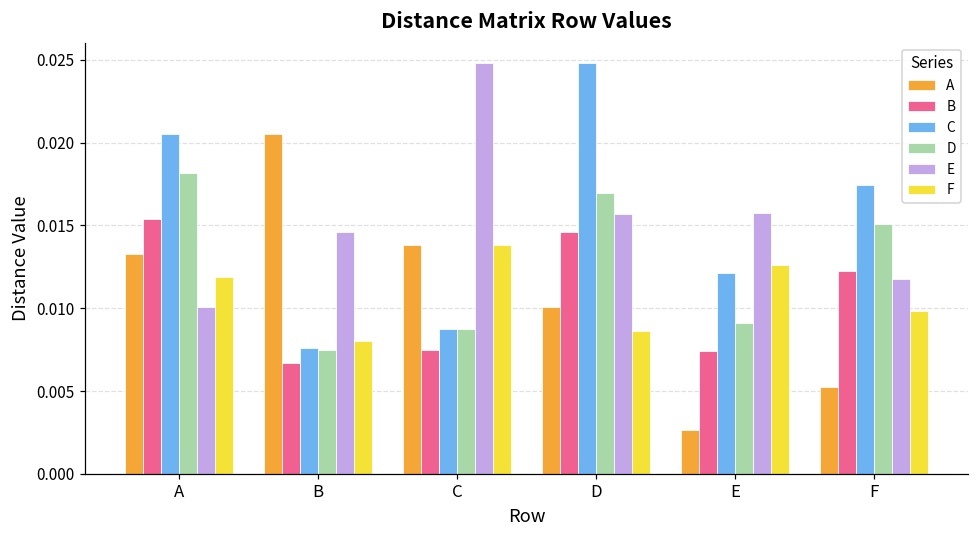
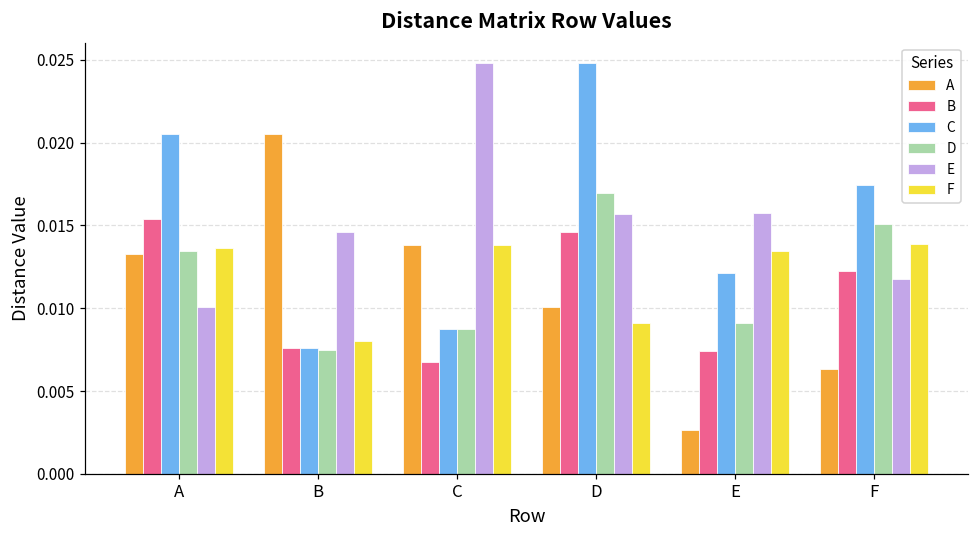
D, A: 0.0181 -> 0.0135
F, A: 0.0119 -> 0.0136
B, B: 0.0067 -> 0.0076
B, C: 0.0075 -> 0.0067
F, D: 0.0086 -> 0.0091
F, E: 0.0126 -> 0.0135
A, F: 0.0053 -> 0.0064
F, F: 0.0098 -> 0.0139
